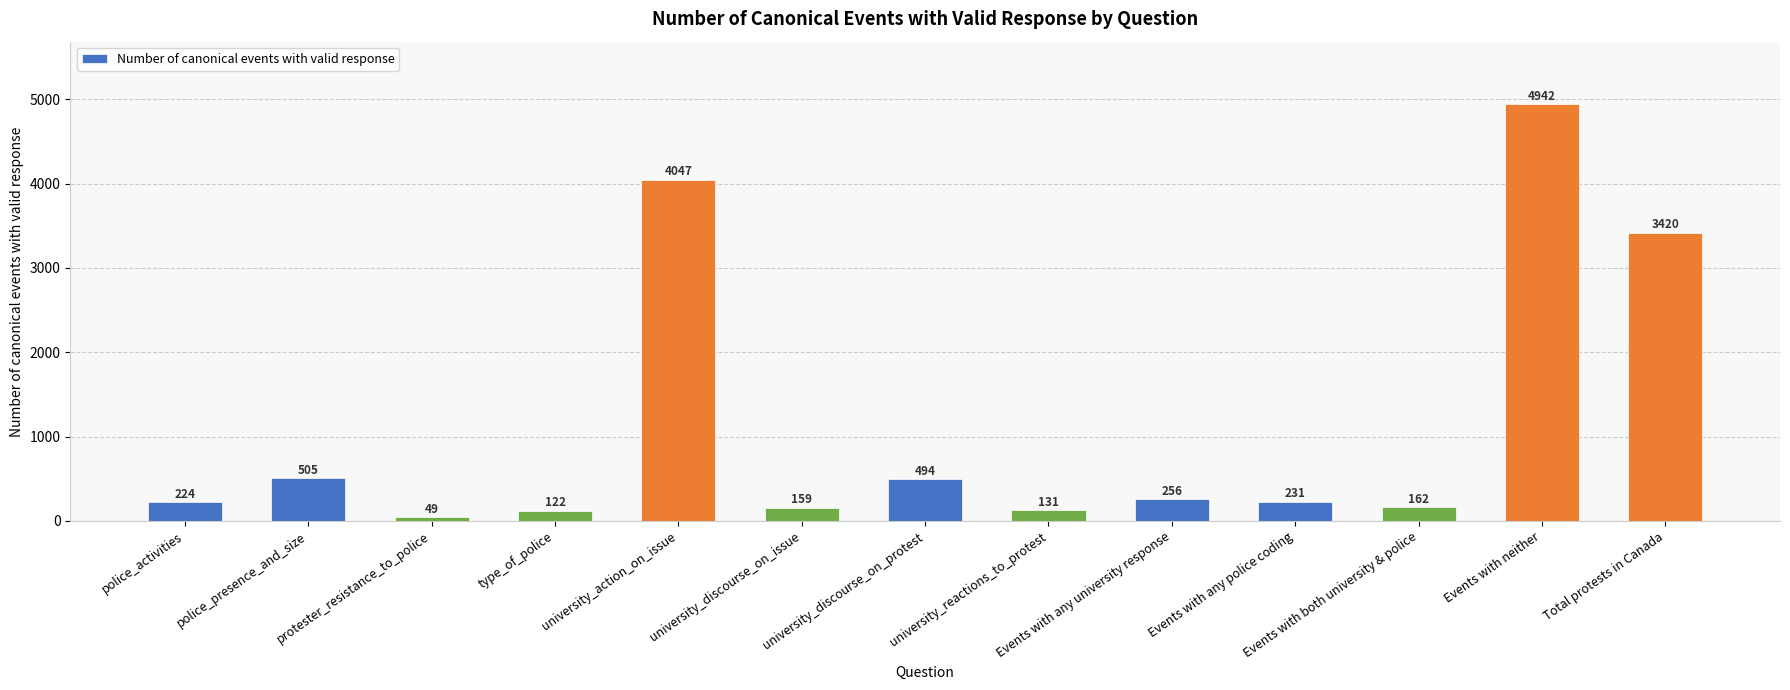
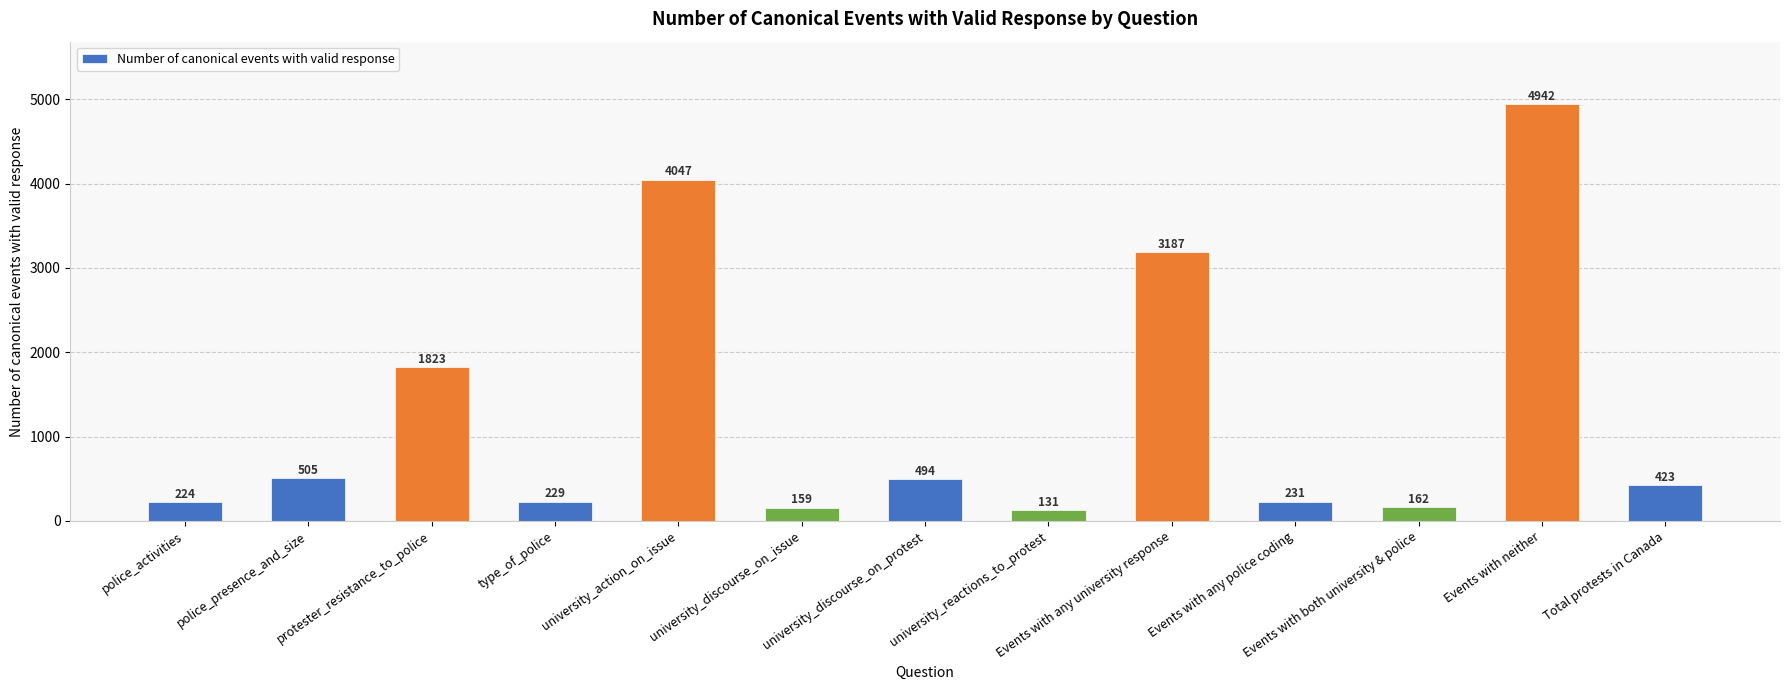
protester_resistance_to_police: 49 -> 1823
type_of_police: 122 -> 229
Events with any university response: 256 -> 3187
Total protests in Canada: 3420 -> 423
